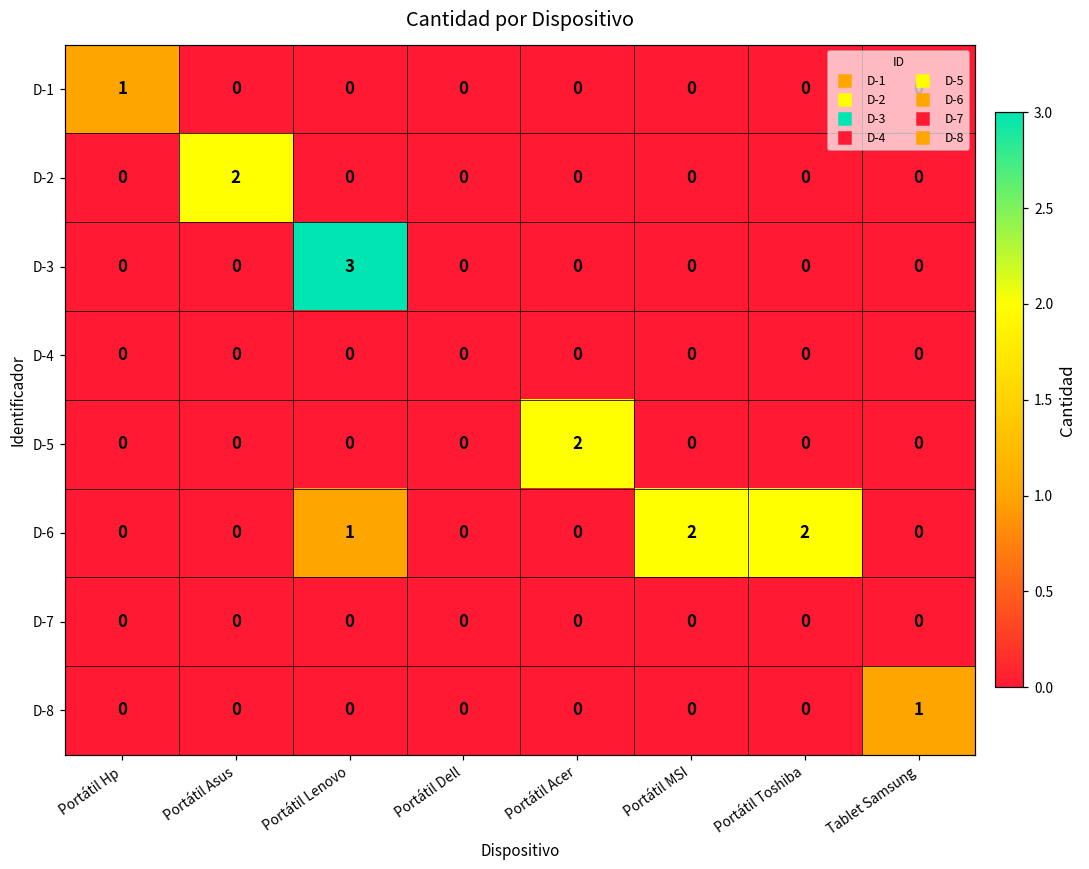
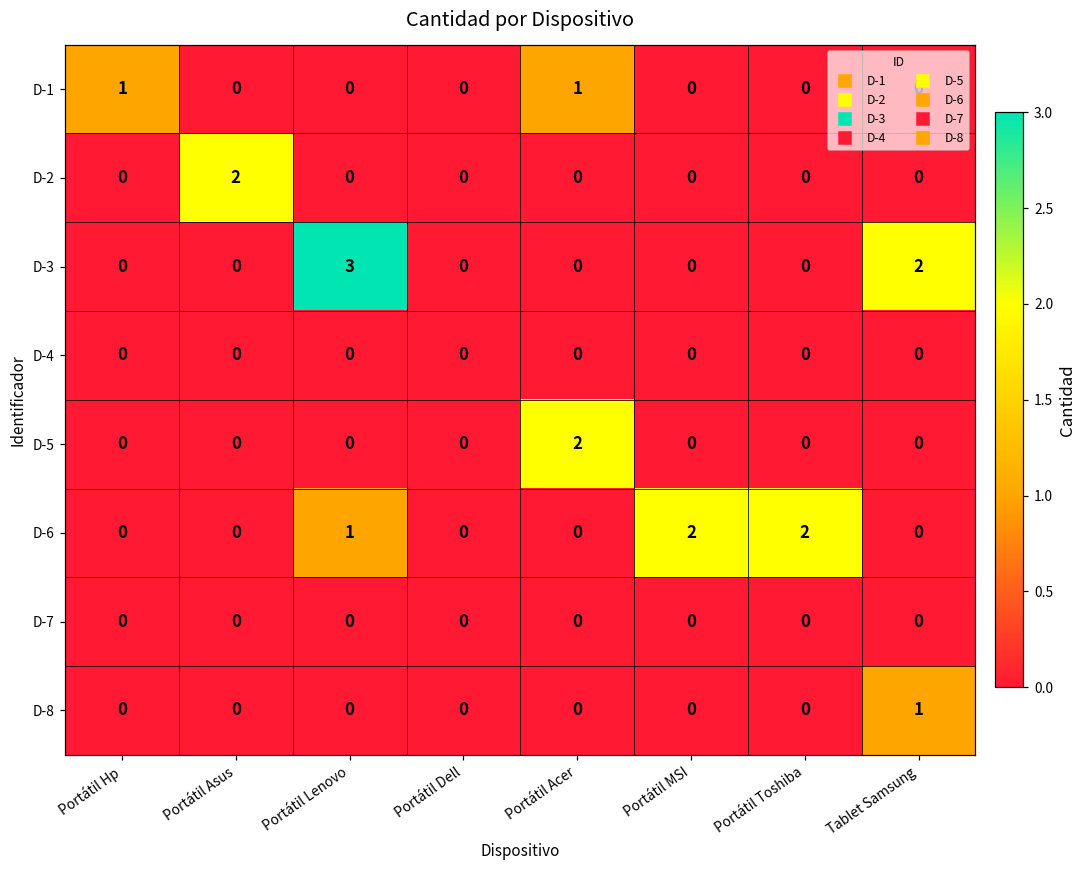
D-1, Portátil Acer: 0 -> 1
D-3, Tablet Samsung: 0 -> 2
